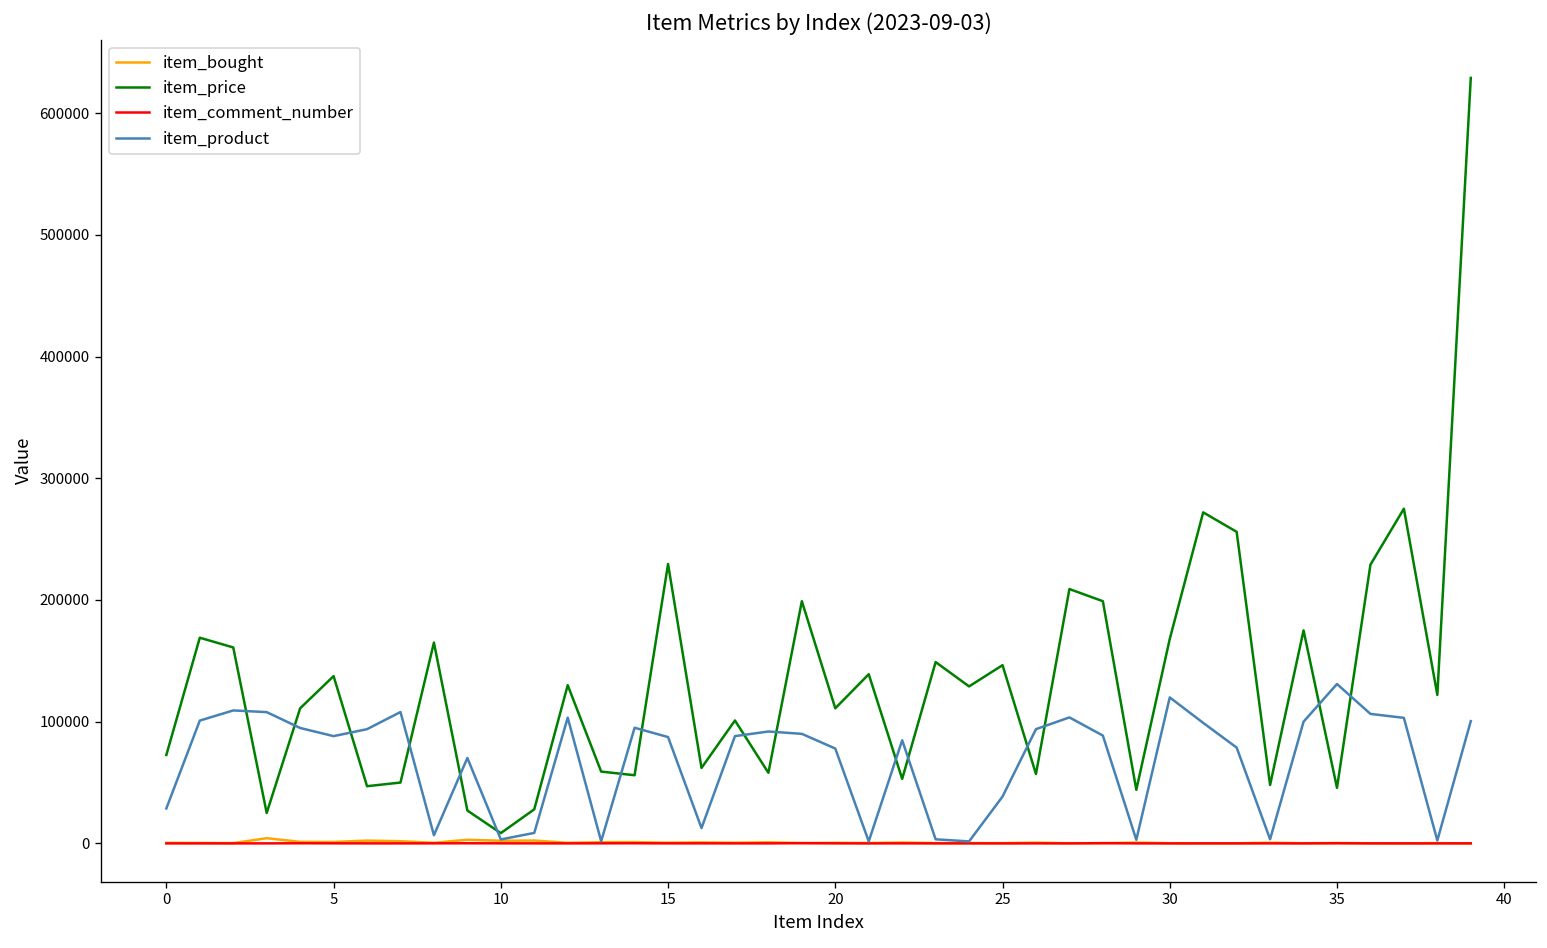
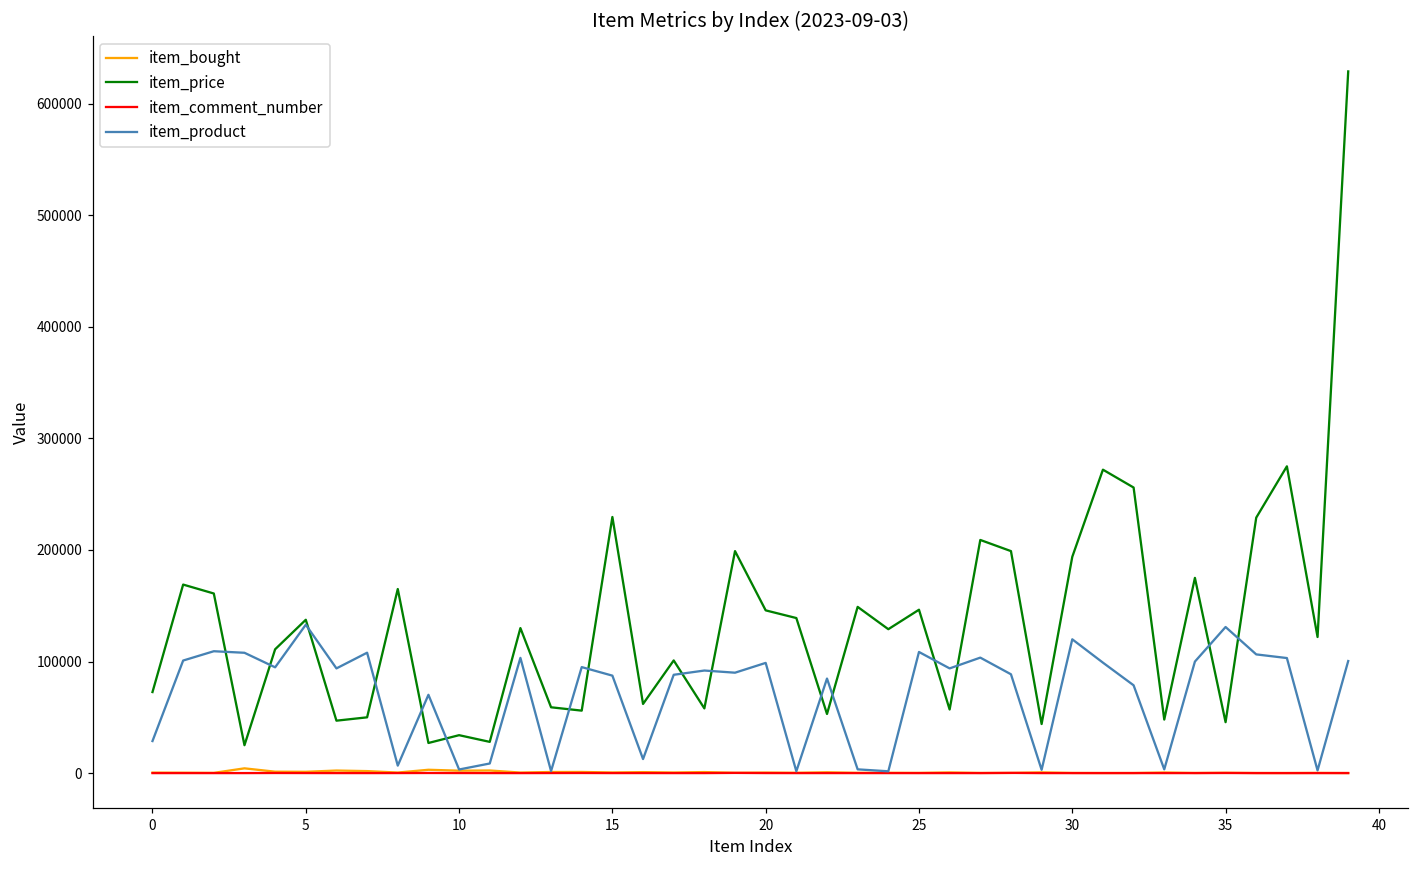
item_product, 5: 88000 -> 133000
item_price, 10: 8000 -> 34000
item_price, 20: 111000 -> 146000
item_product, 20: 78000 -> 99000
item_product, 25: 38000 -> 109000
item_price, 30: 168000 -> 194000
